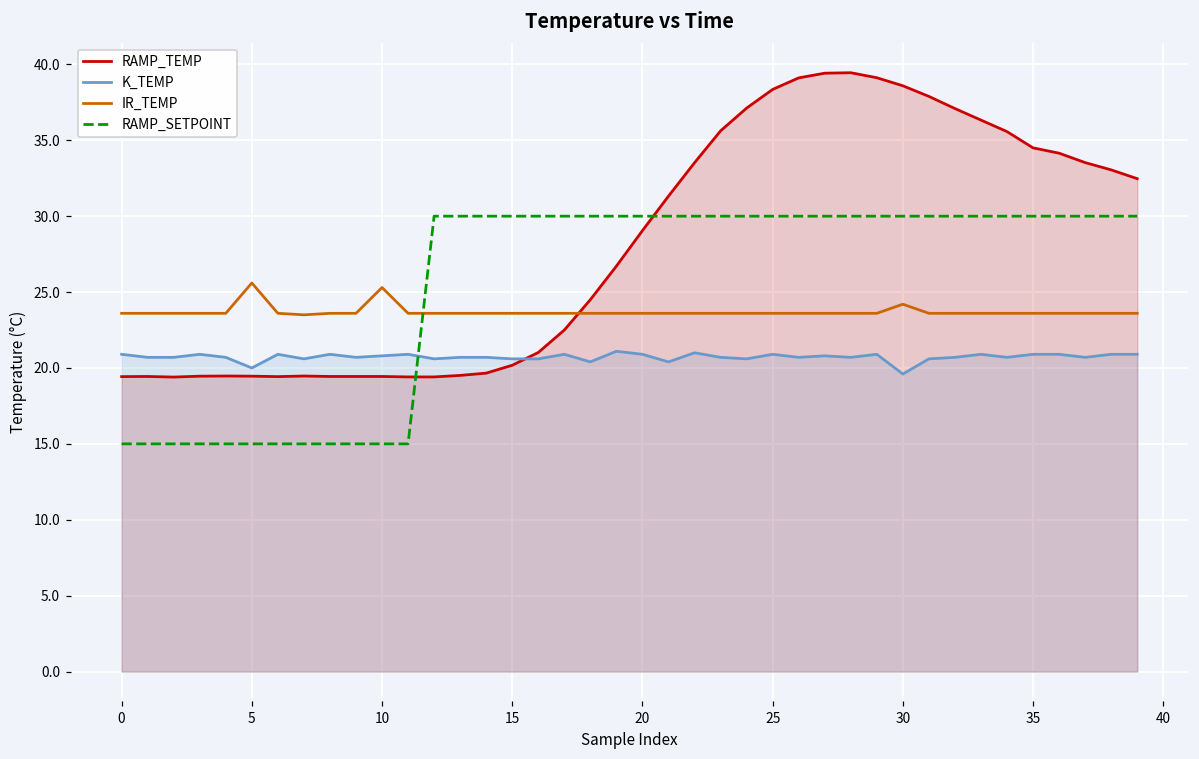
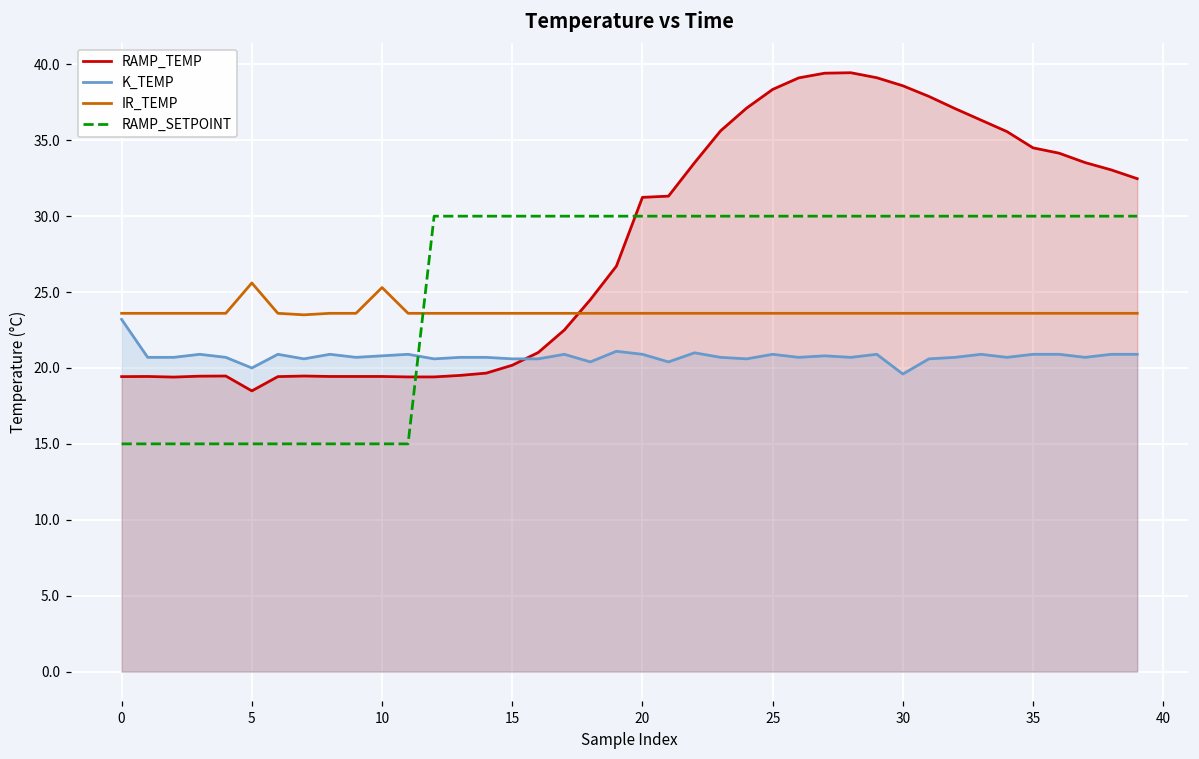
K_TEMP, 0: 20.9 -> 23.2
RAMP_TEMP, 5: 19.5 -> 18.5
RAMP_TEMP, 20: 29.1 -> 31.2
IR_TEMP, 30: 24.2 -> 23.6
